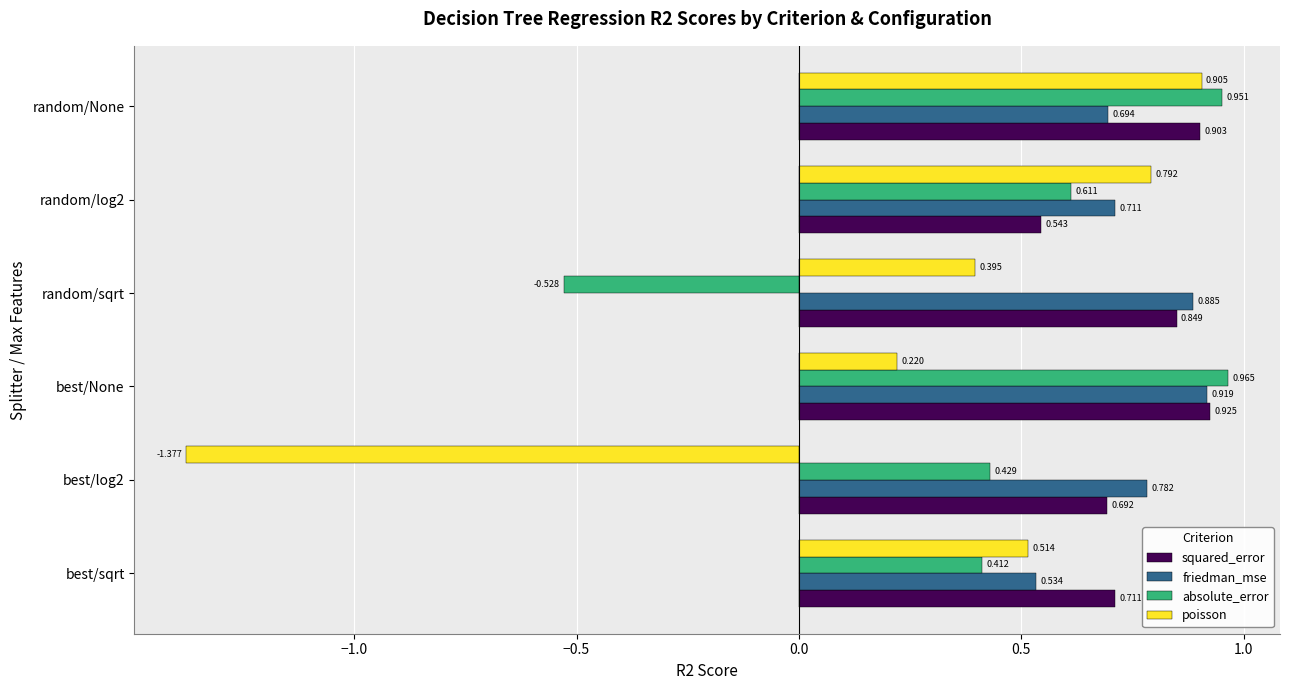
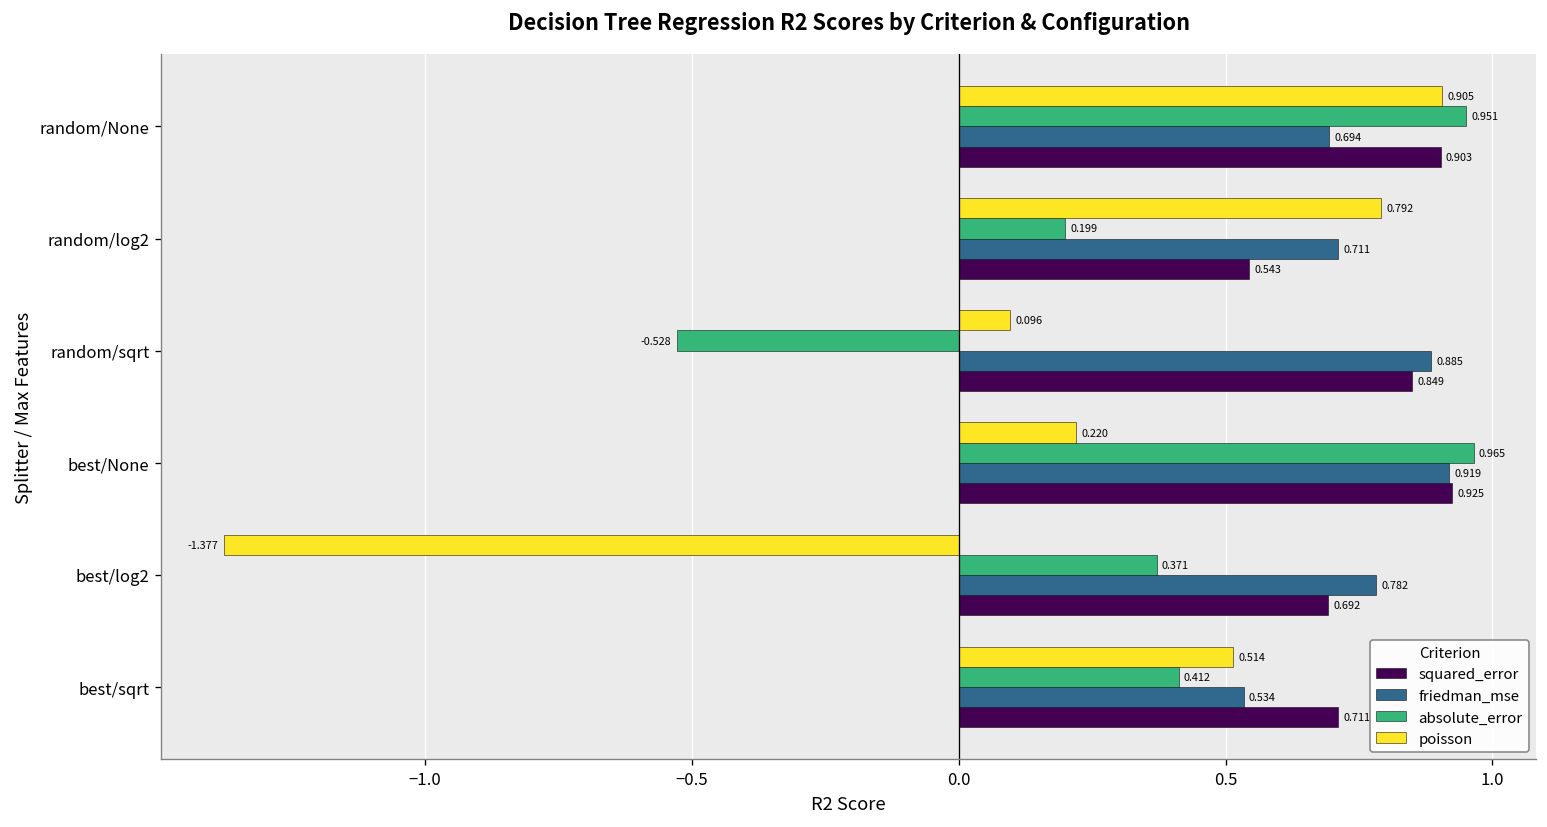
absolute_error, random/log2: 0.611 -> 0.199
poisson, random/sqrt: 0.395 -> 0.096
absolute_error, best/log2: 0.429 -> 0.371
